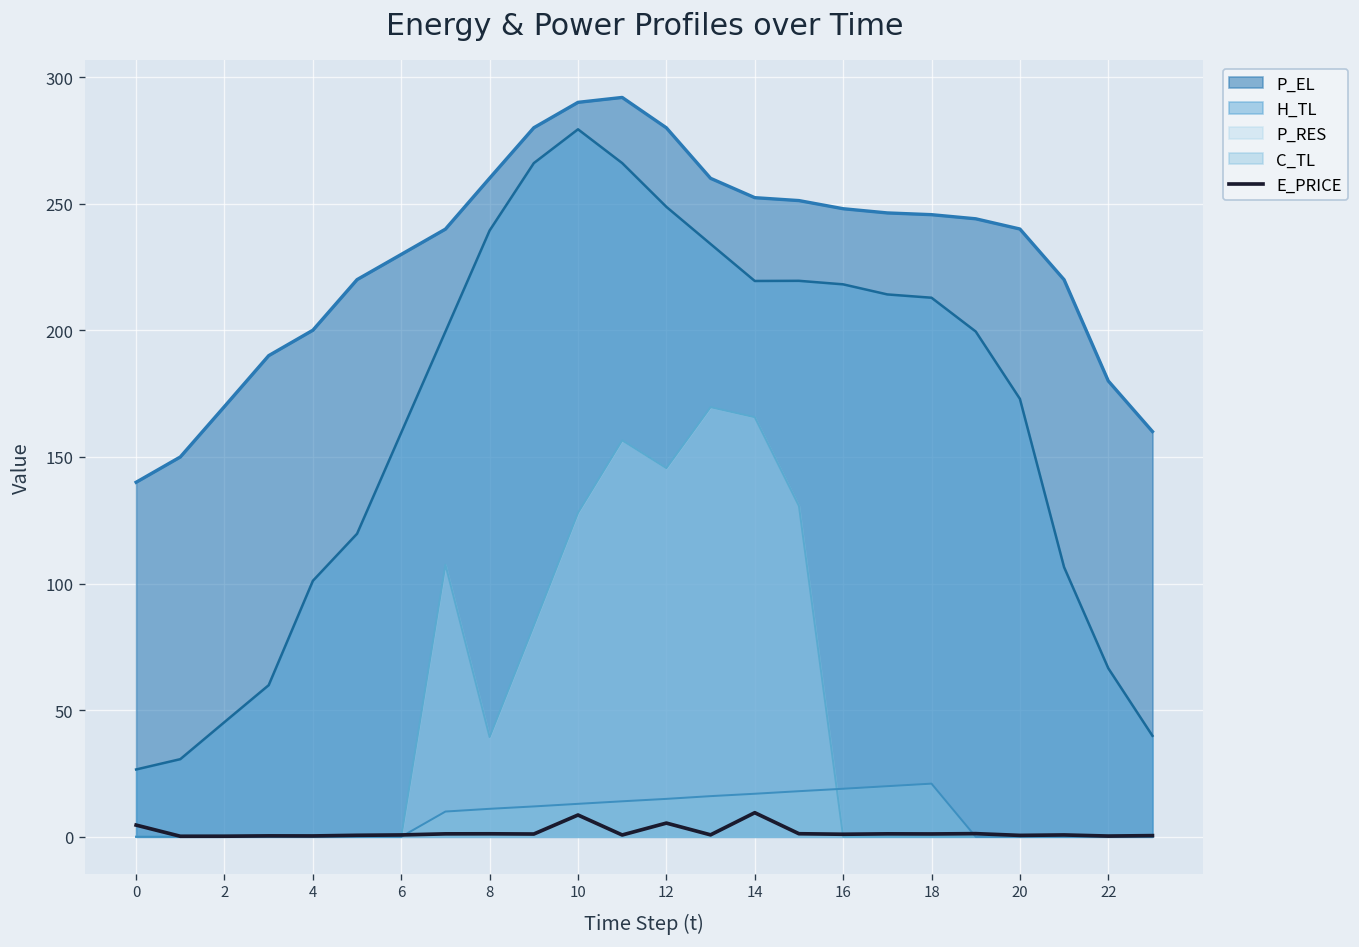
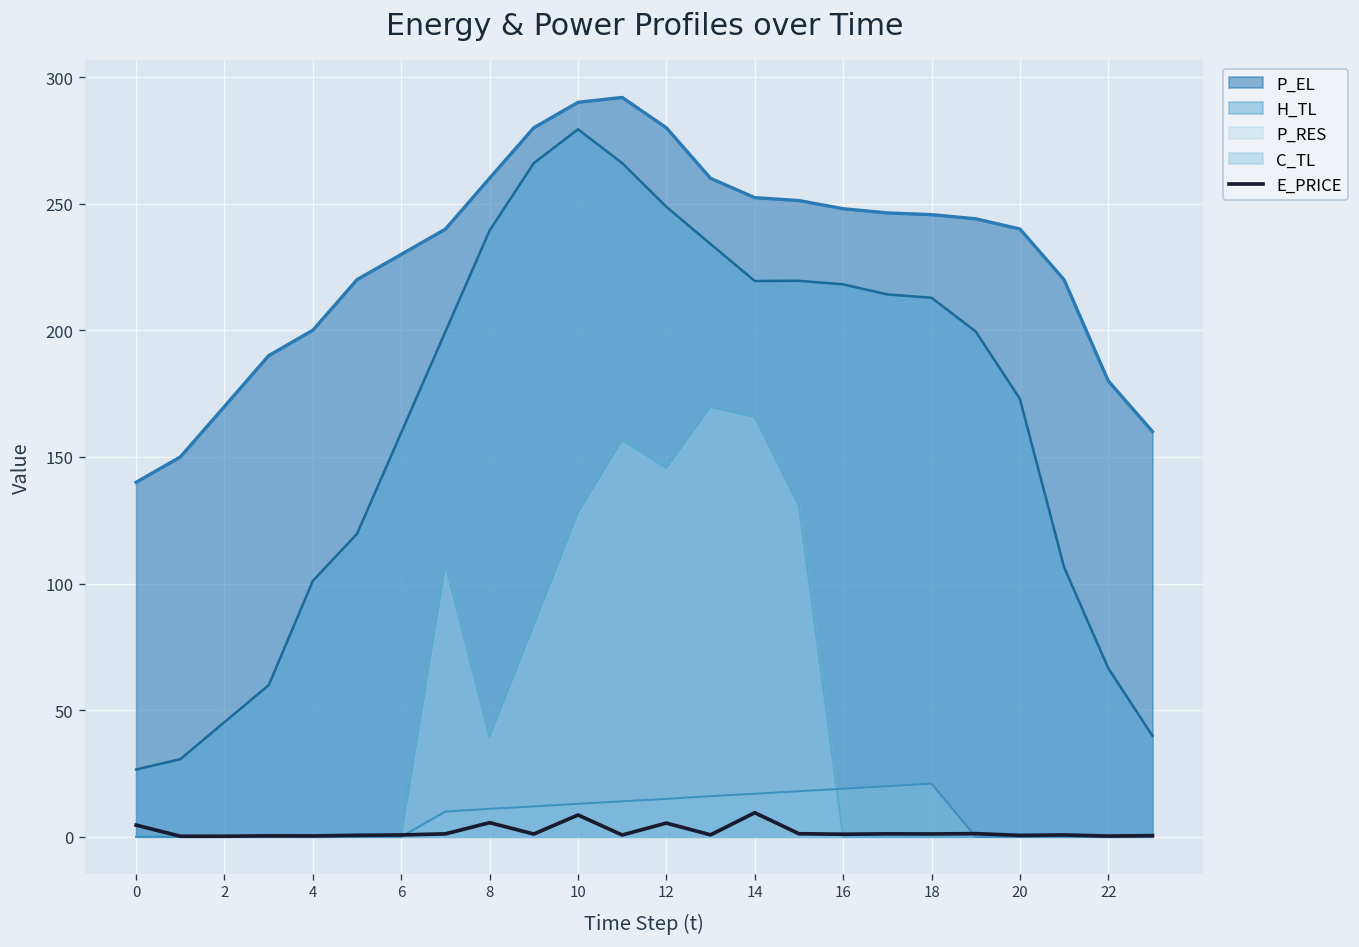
E_PRICE, 8: 1 -> 6
